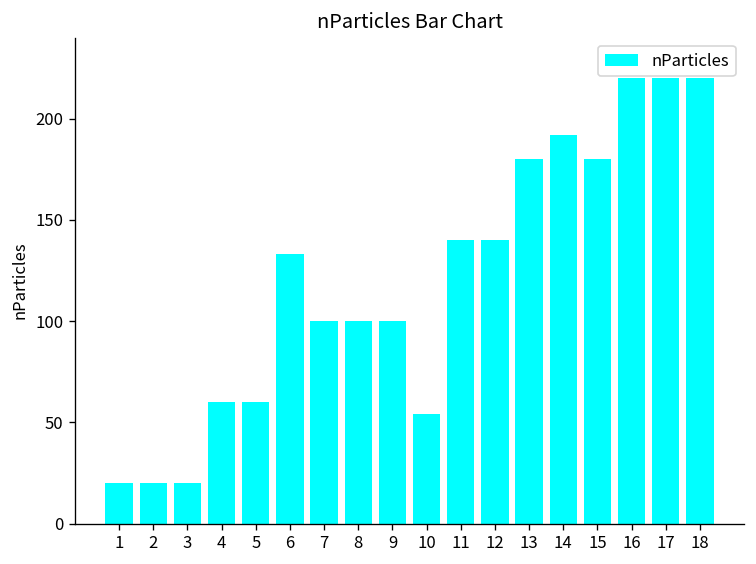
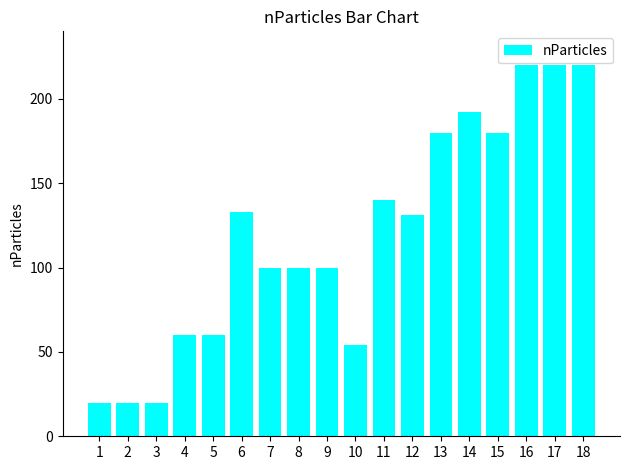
12: 140 -> 131
